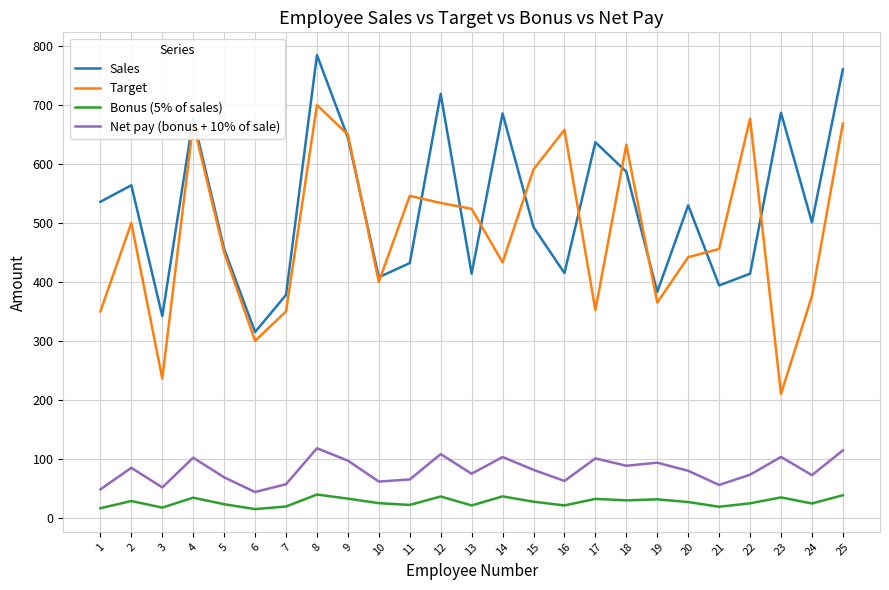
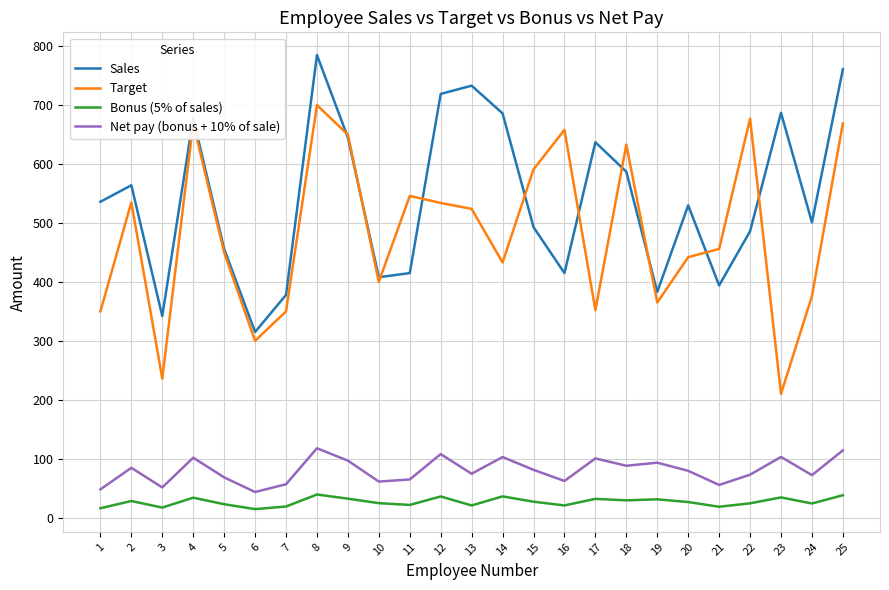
Target, 2: 500 -> 540
Sales, 11: 430 -> 420
Sales, 13: 410 -> 730
Sales, 22: 410 -> 490
